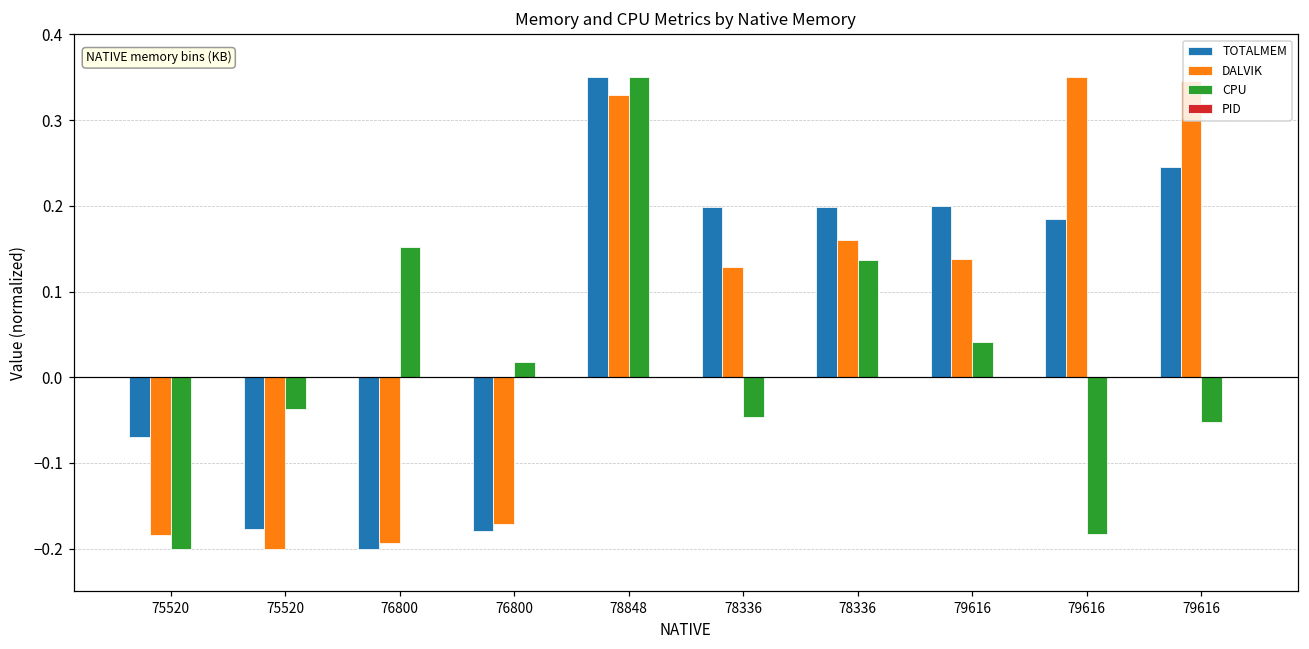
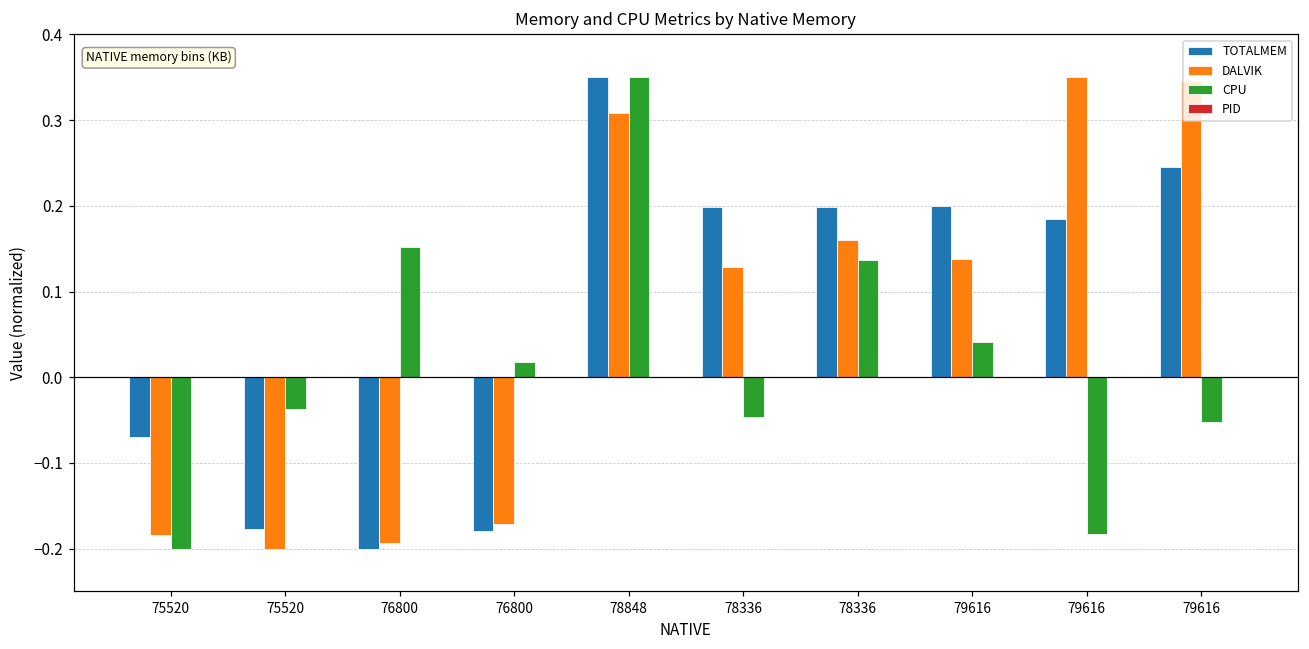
DALVIK, 78848: 0.33 -> 0.31
